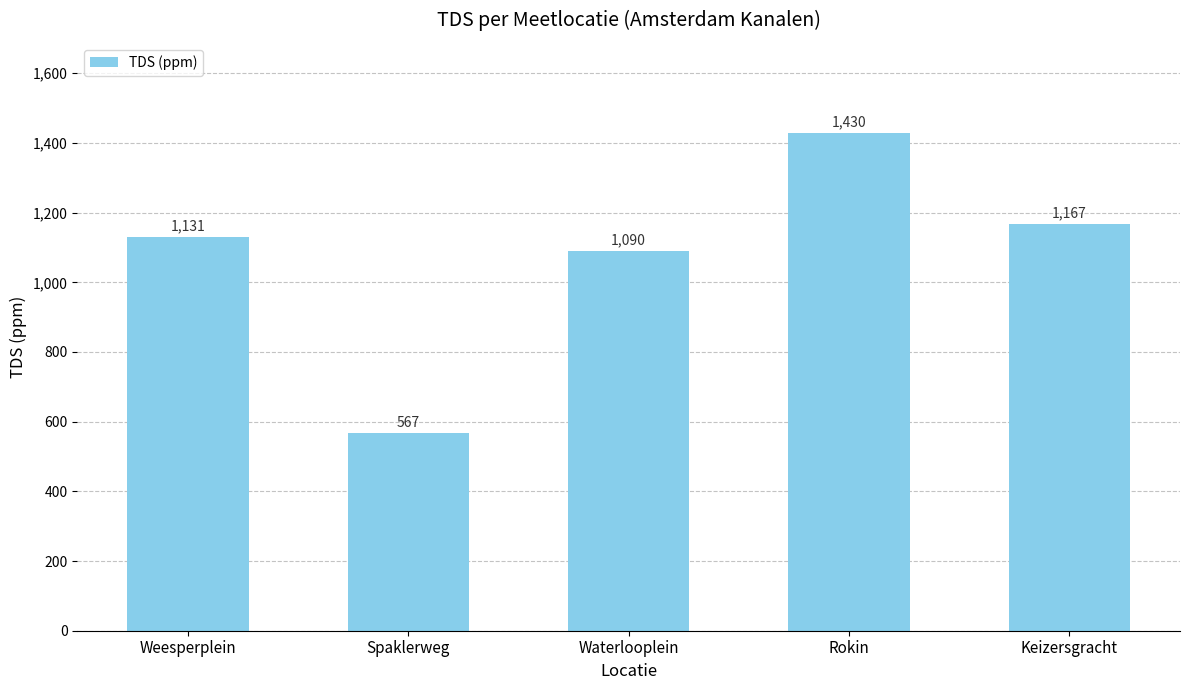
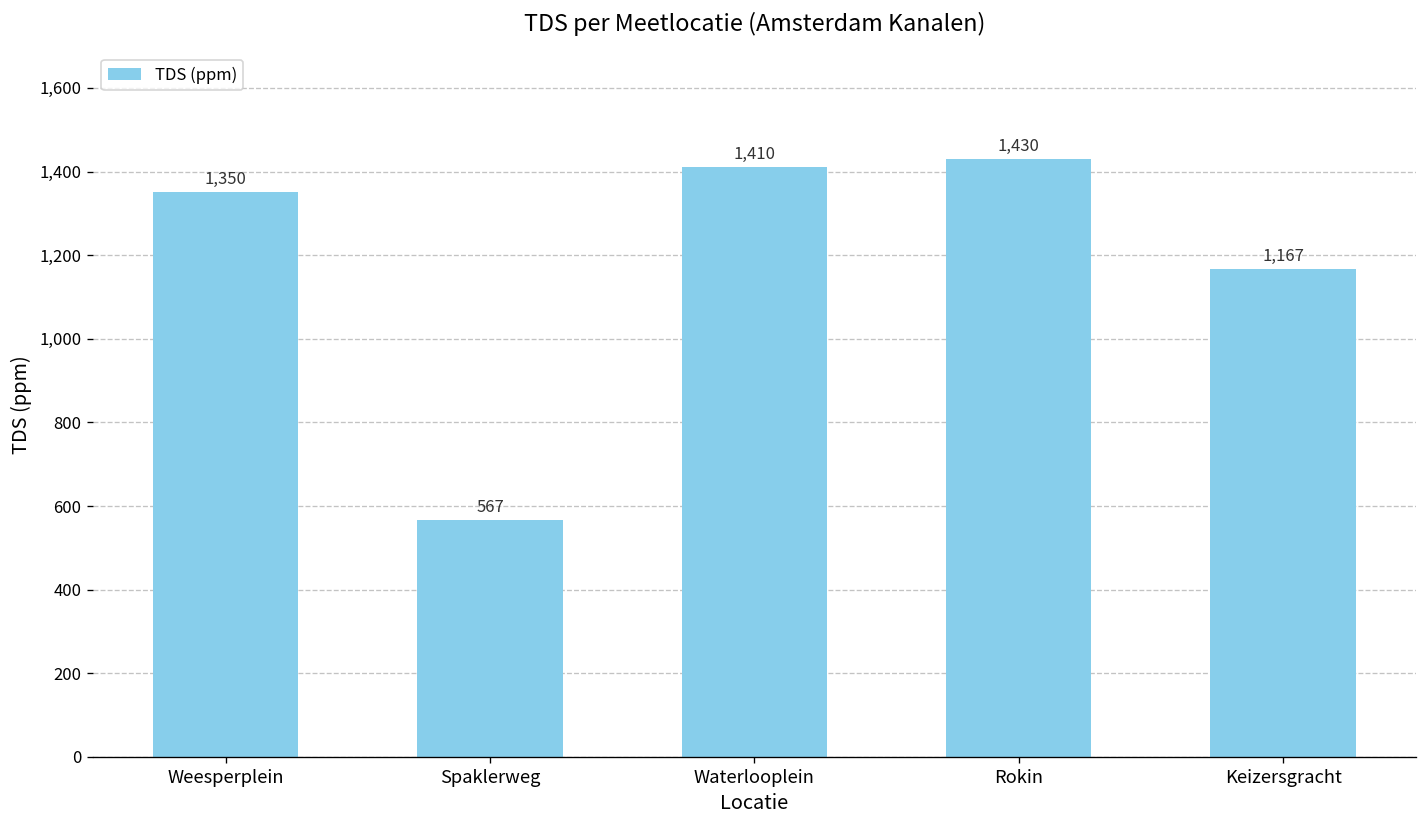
Weesperplein: 1,131 -> 1,350
Waterlooplein: 1,090 -> 1,410
